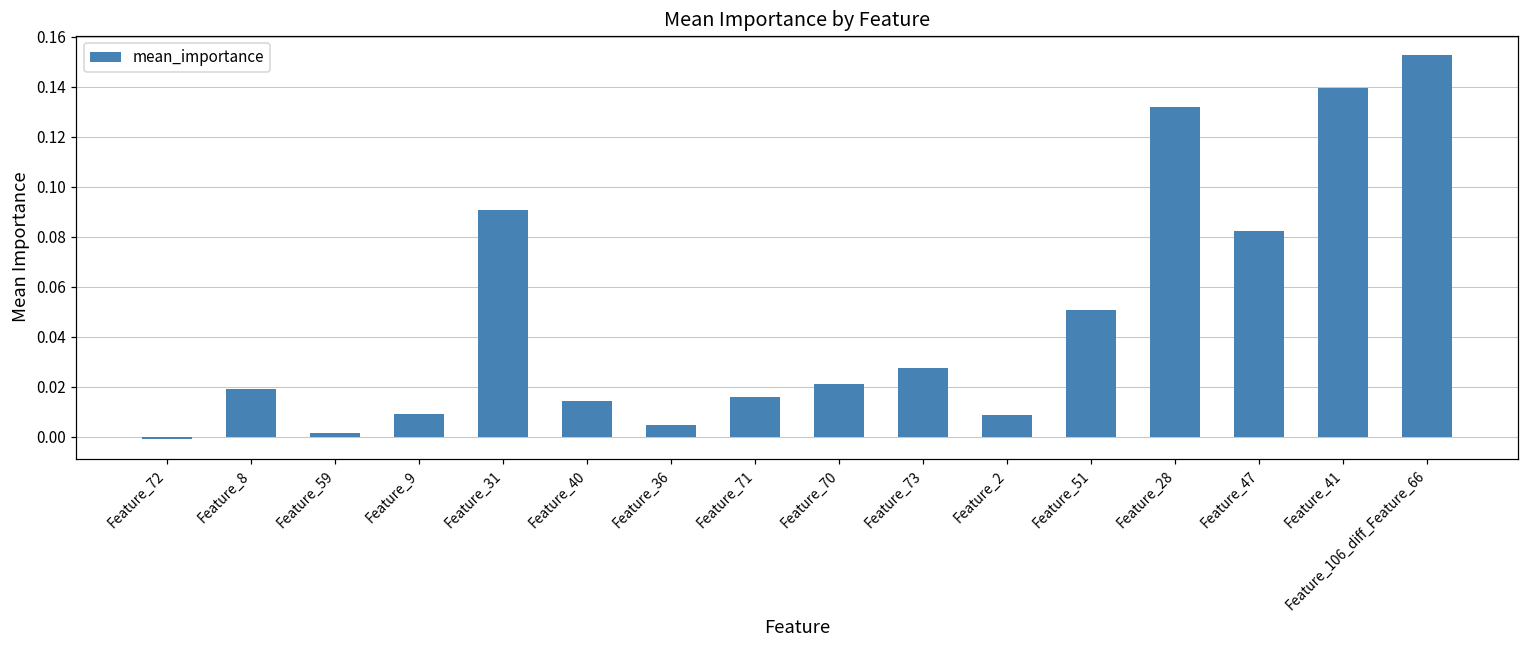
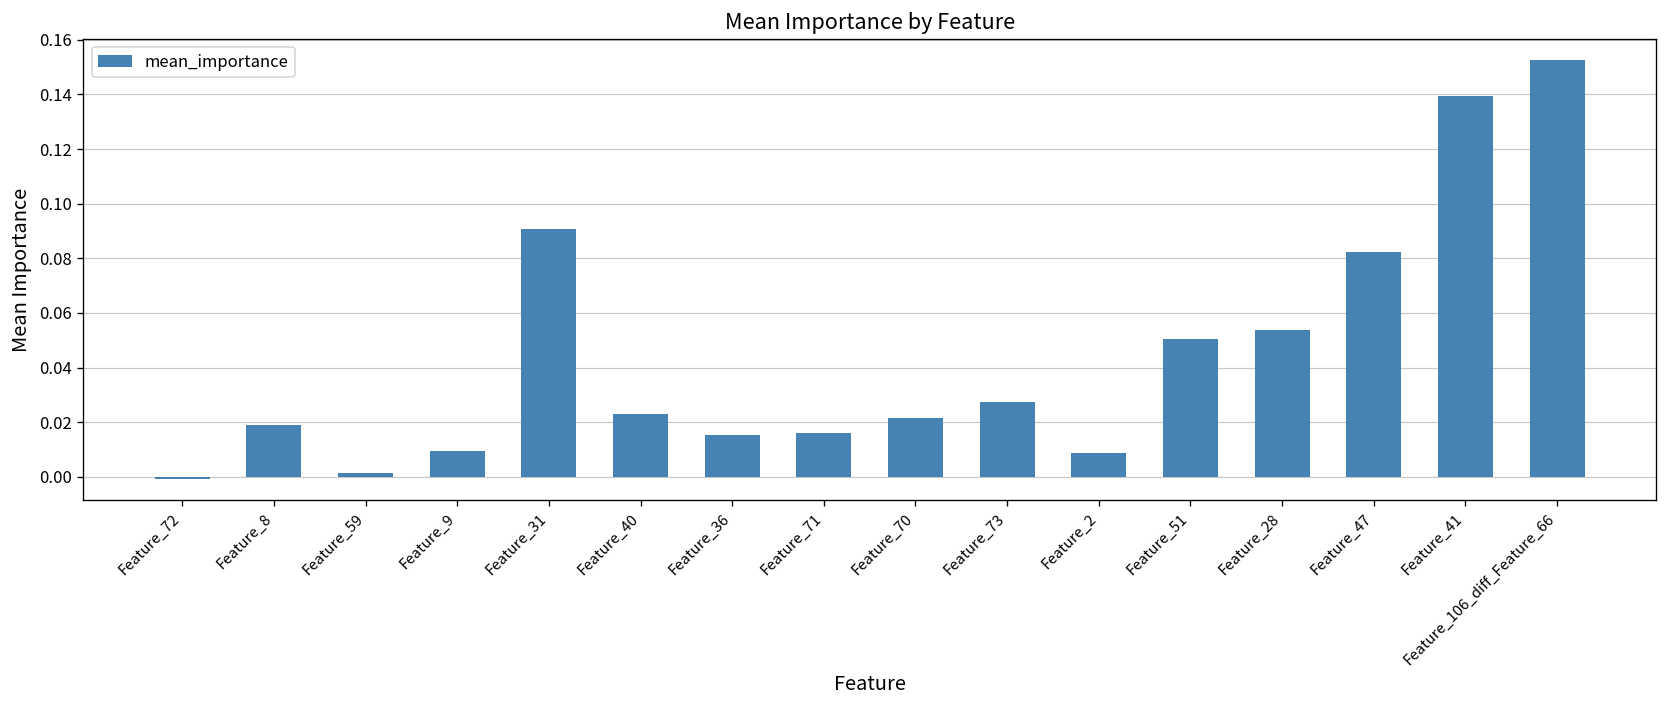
Feature_40: 0.014 -> 0.023
Feature_36: 0.005 -> 0.015
Feature_28: 0.132 -> 0.054
